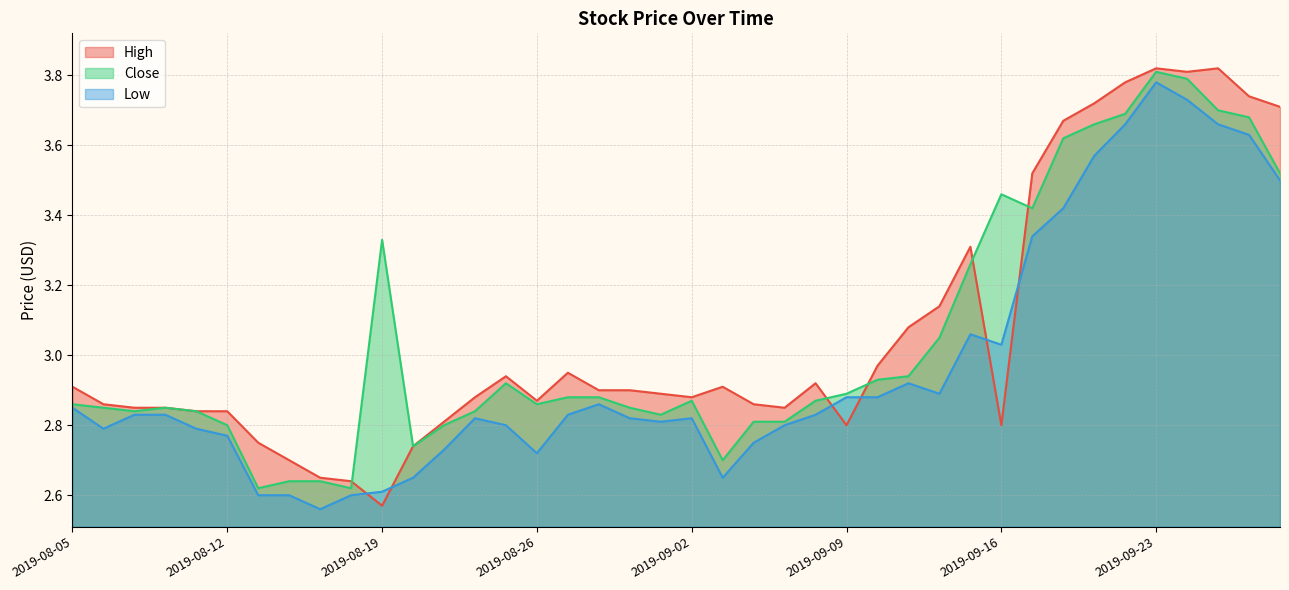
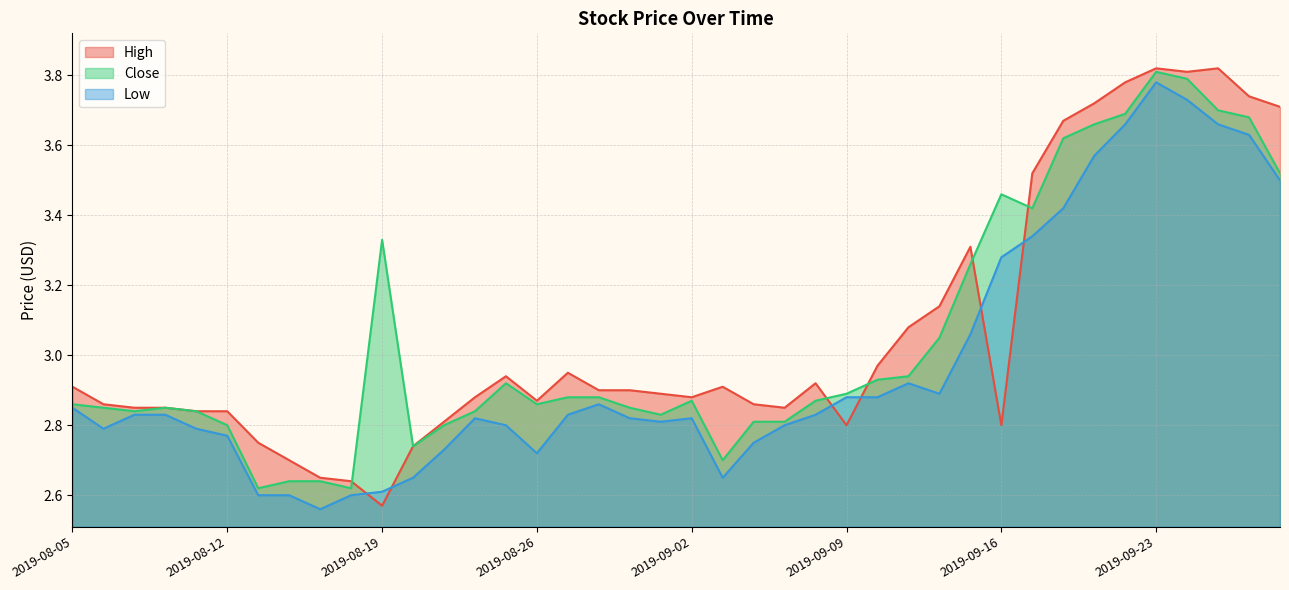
Low, 2019-09-16: 3.03 -> 3.28
